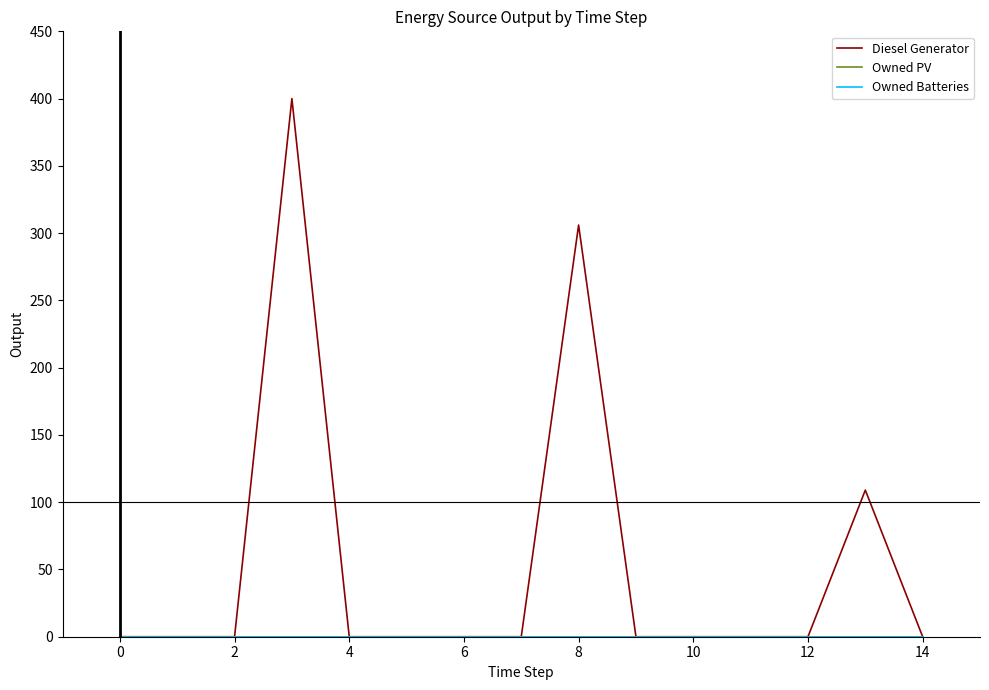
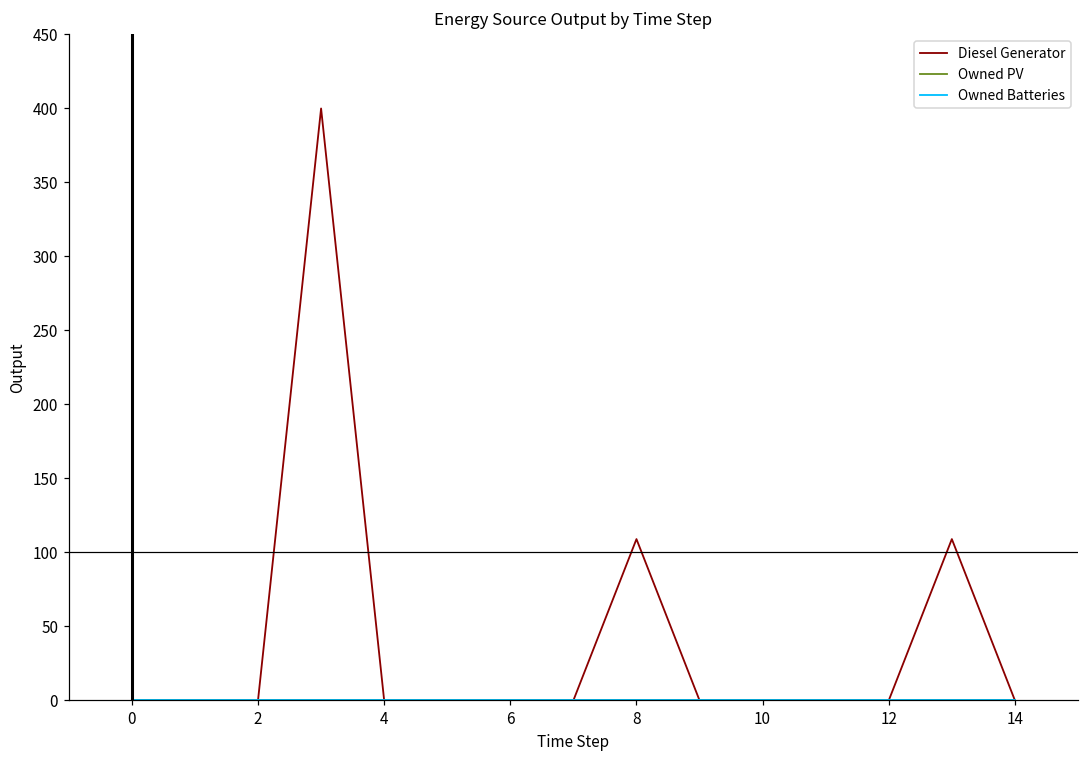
Diesel Generator, 8: 306 -> 109
